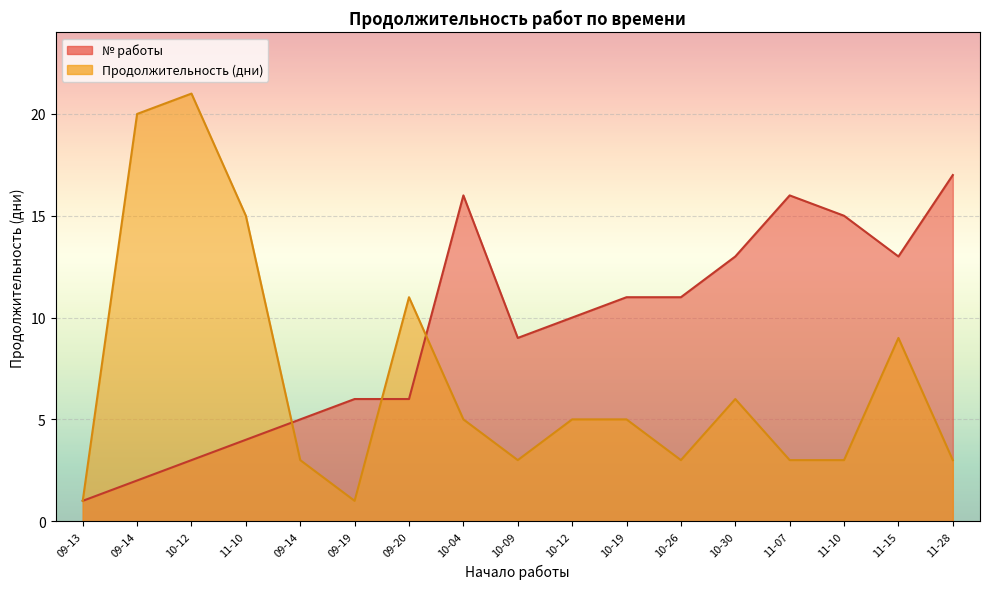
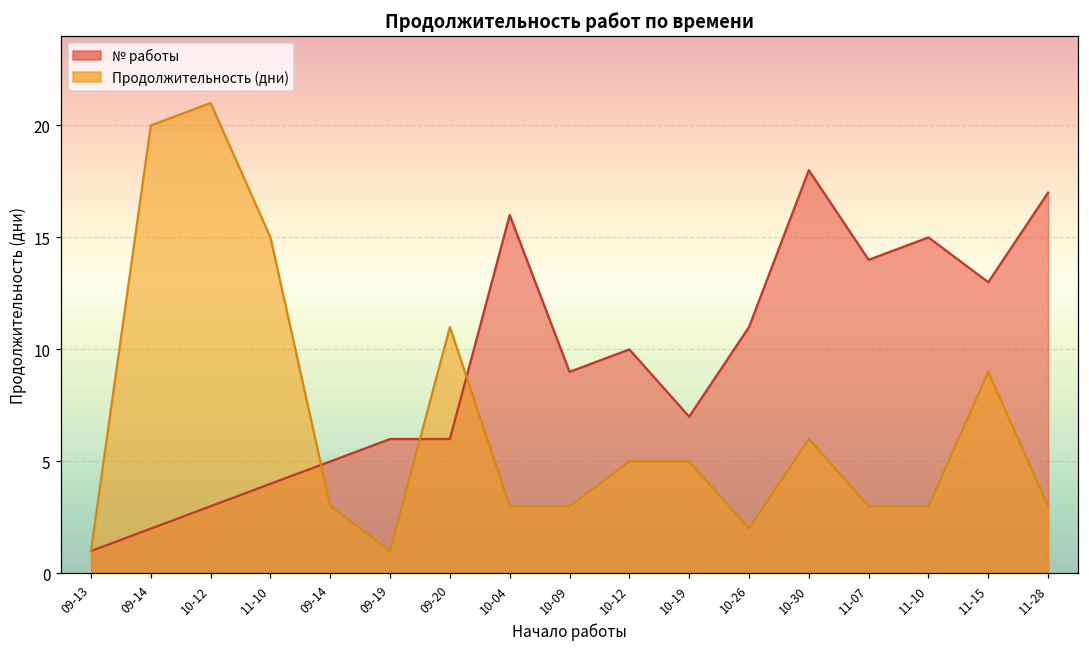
Продолжительность (дни), 10-04: 5 -> 3
№ работы, 10-19: 11 -> 7
Продолжительность (дни), 10-26: 3 -> 2
№ работы, 10-30: 13 -> 18
№ работы, 11-07: 16 -> 14
